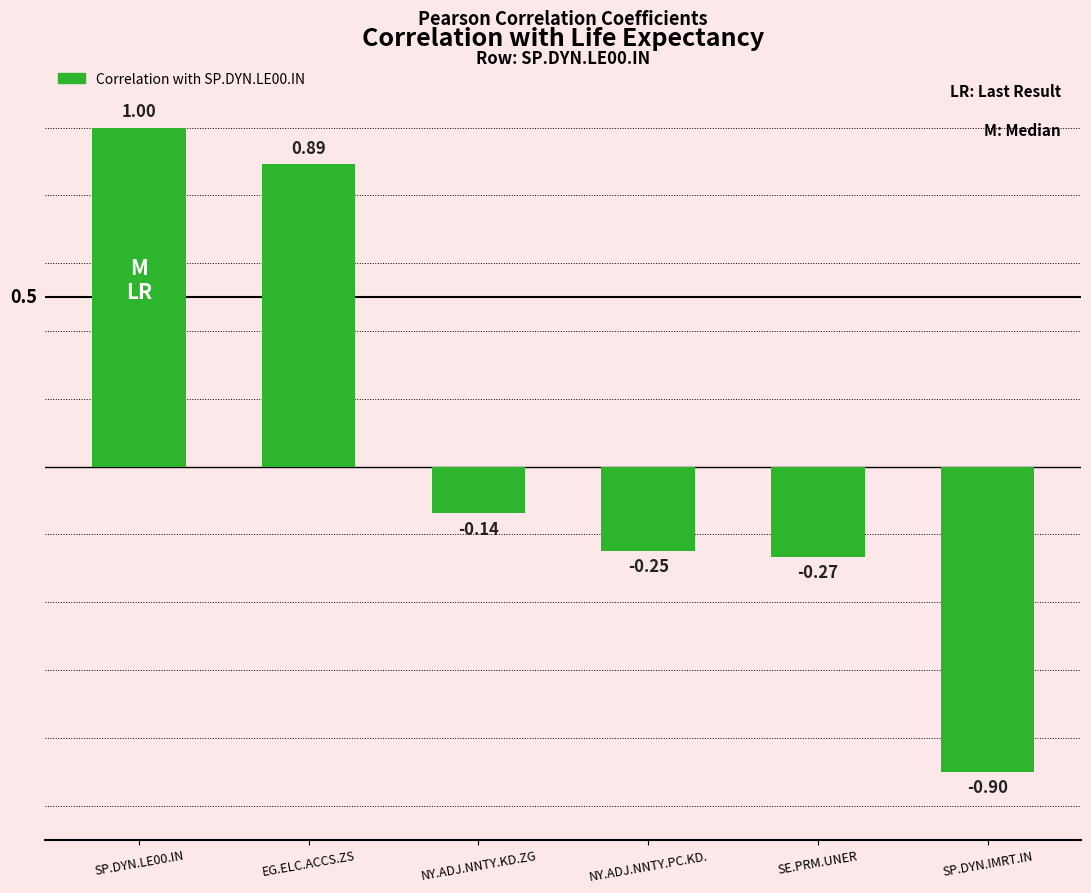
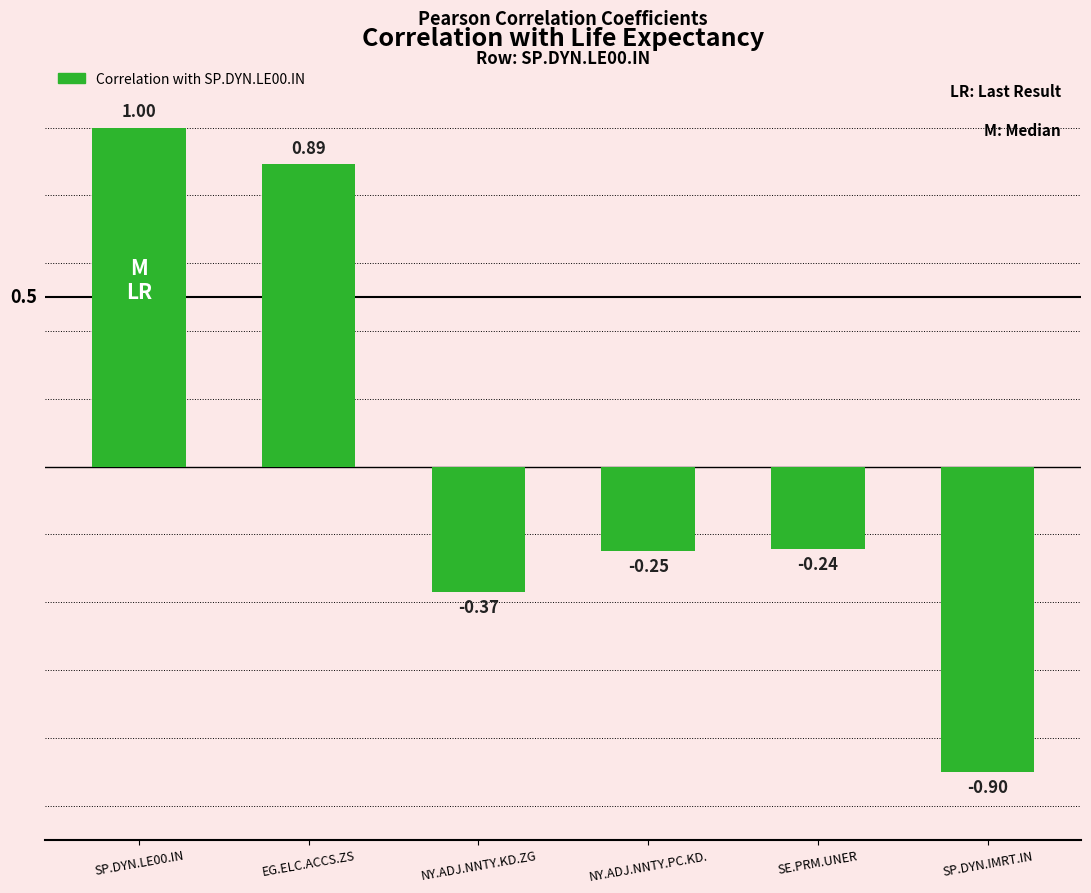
NY.ADJ.NNTY.KD.ZG: -0.14 -> -0.37
SE.PRM.UNER: -0.27 -> -0.24
